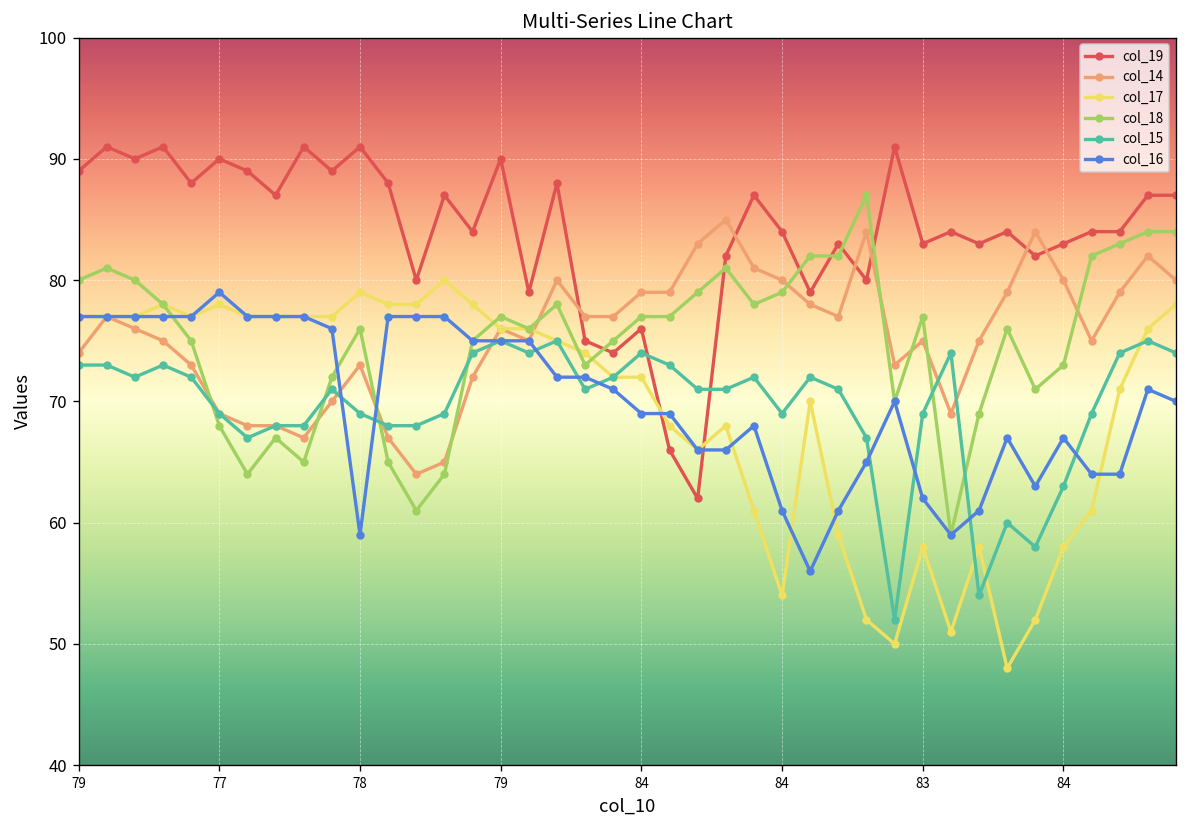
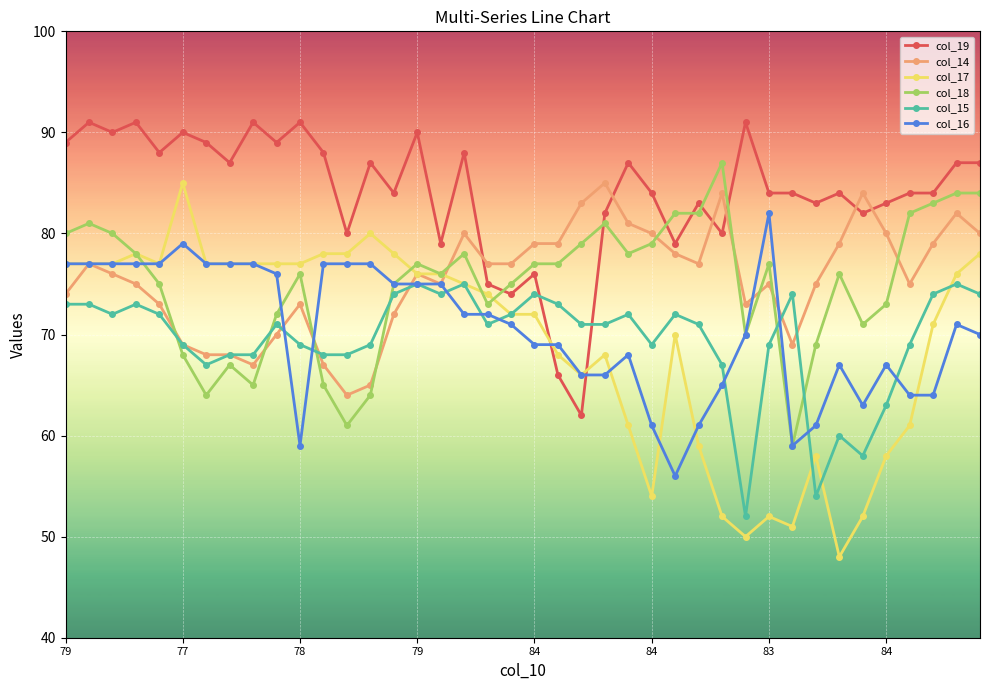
col_17, 77: 78 -> 85
col_17, 78: 79 -> 77
col_19, 83: 83 -> 84
col_17, 83: 58 -> 52
col_16, 83: 62 -> 82
